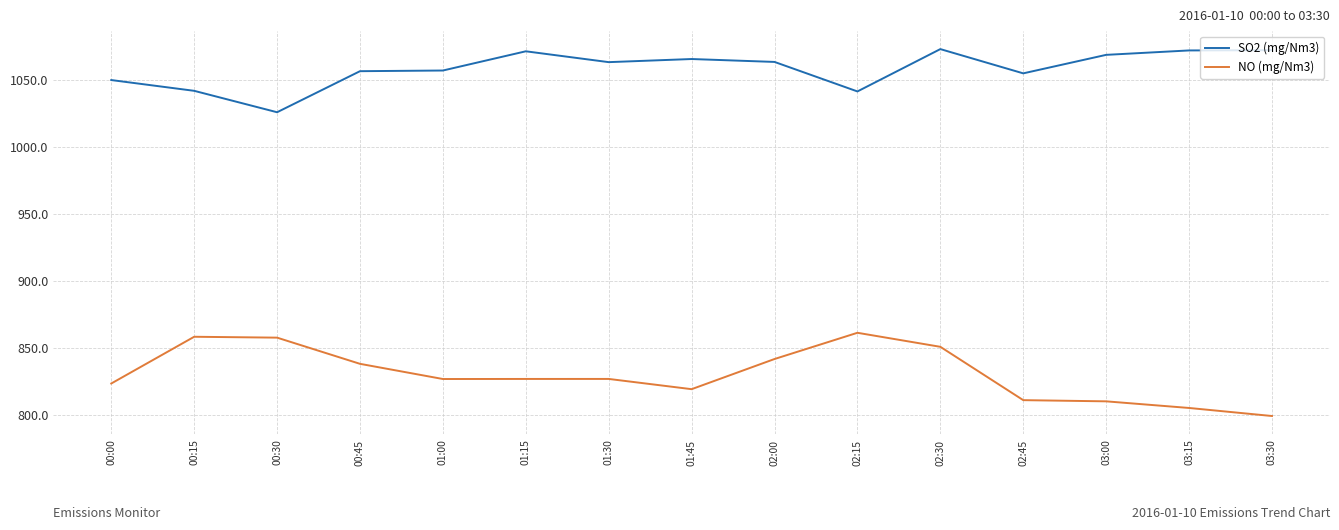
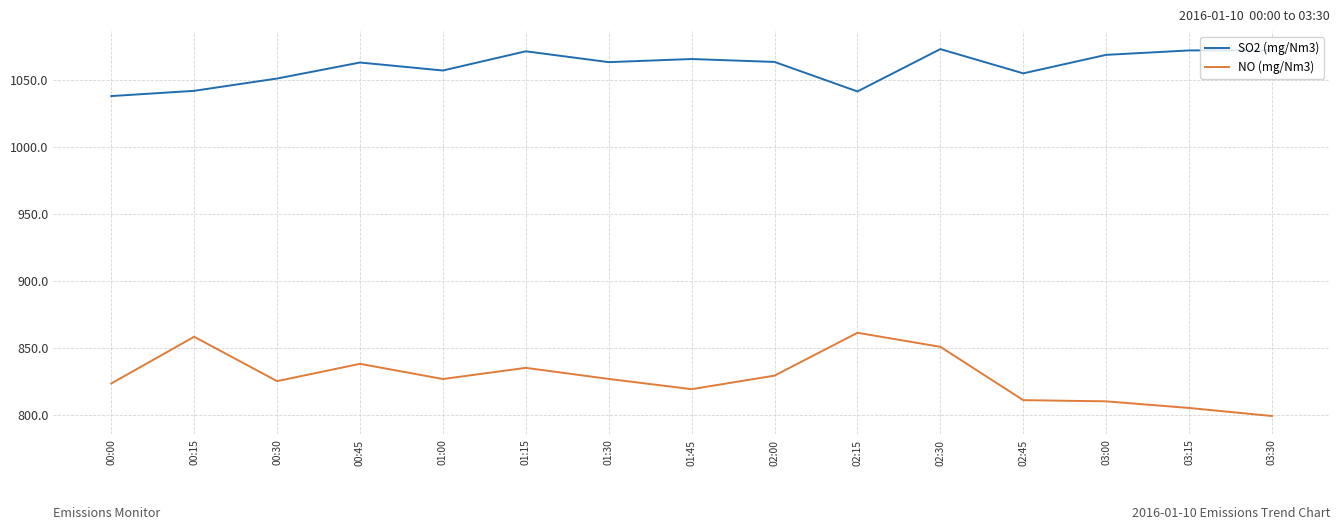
SO2 (mg/Nm3), 00:00: 1050 -> 1038
SO2 (mg/Nm3), 00:30: 1026 -> 1051
NO (mg/Nm3), 00:30: 857 -> 825
SO2 (mg/Nm3), 00:45: 1056 -> 1063
NO (mg/Nm3), 01:15: 827 -> 835
NO (mg/Nm3), 02:00: 842 -> 829
